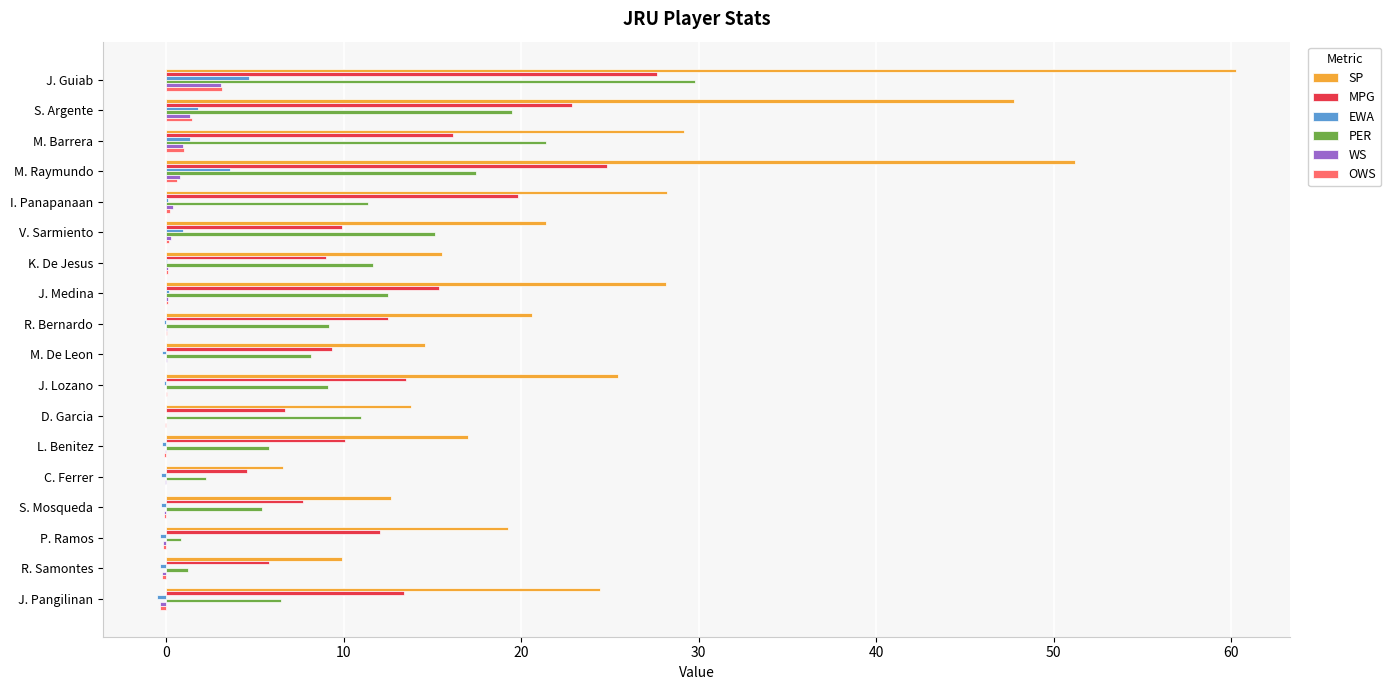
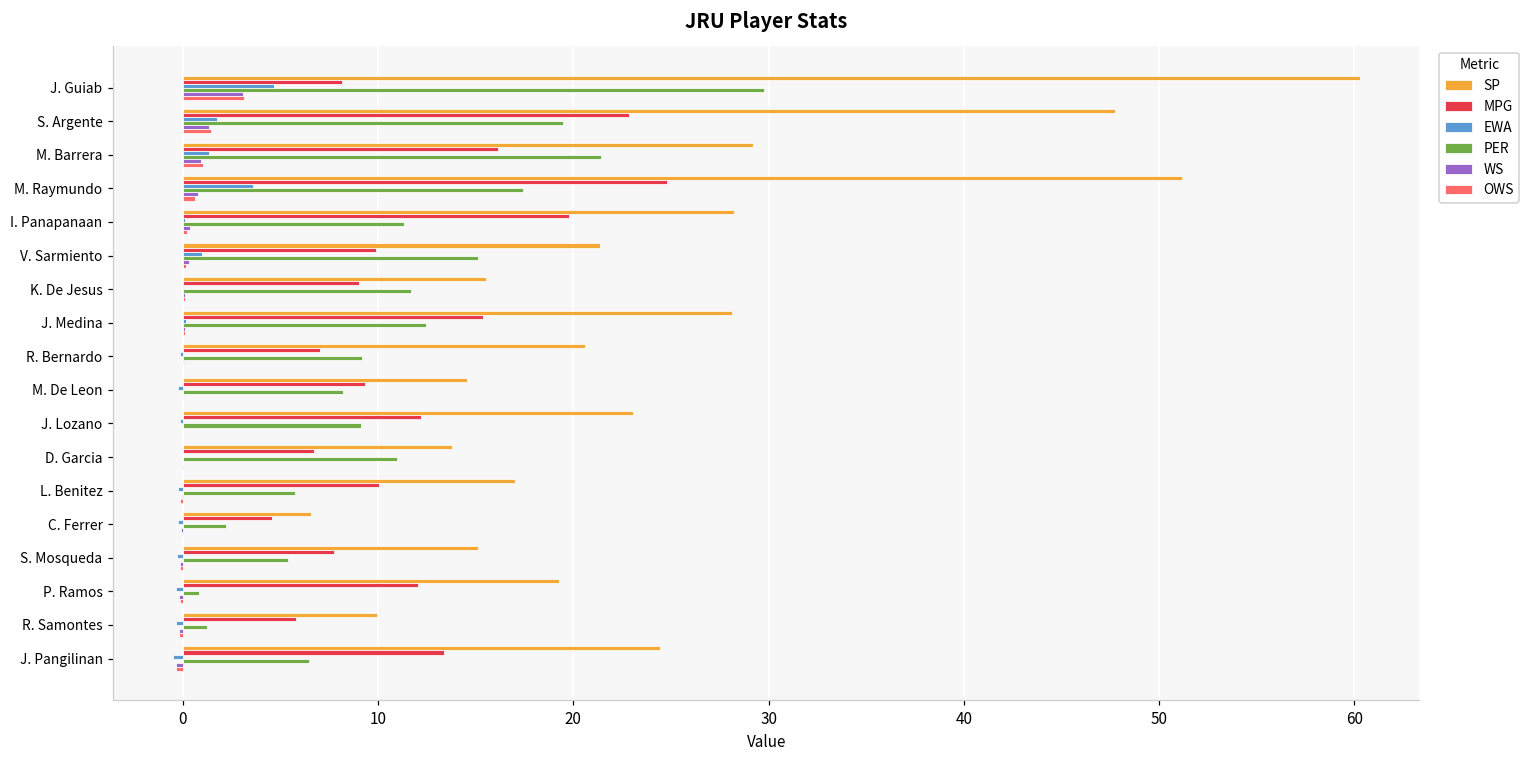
MPG, J. Guiab: 27.6 -> 8.1
MPG, R. Bernardo: 12.5 -> 7.1
SP, J. Lozano: 25.4 -> 23.1
MPG, J. Lozano: 13.5 -> 12.2
SP, S. Mosqueda: 12.6 -> 15.1
